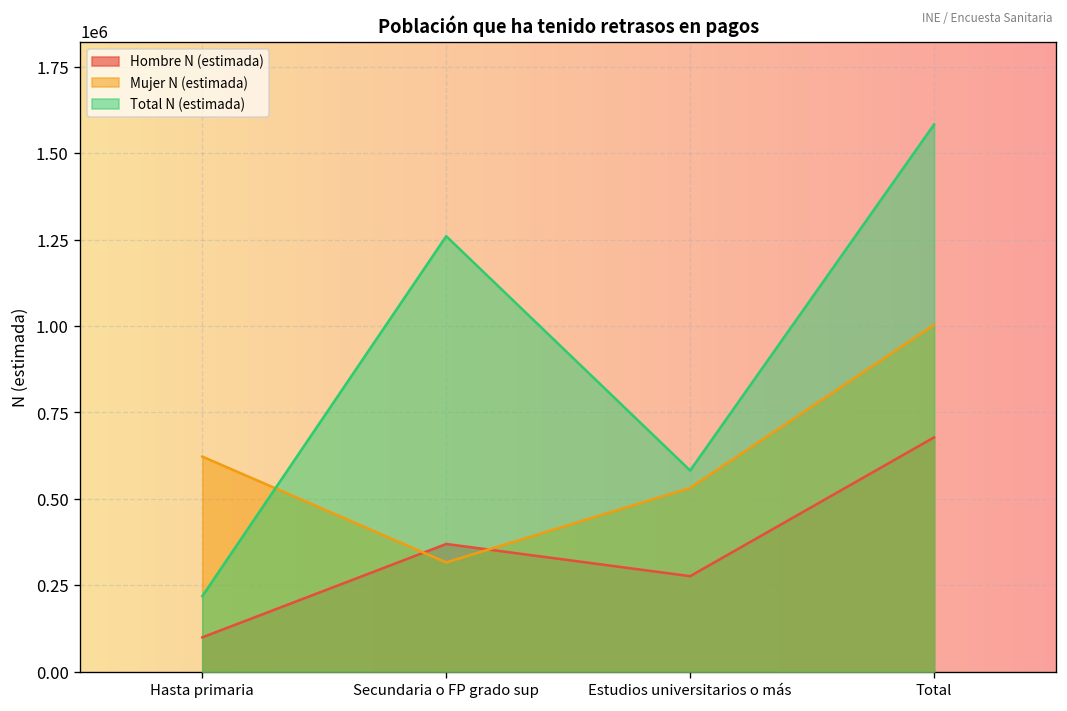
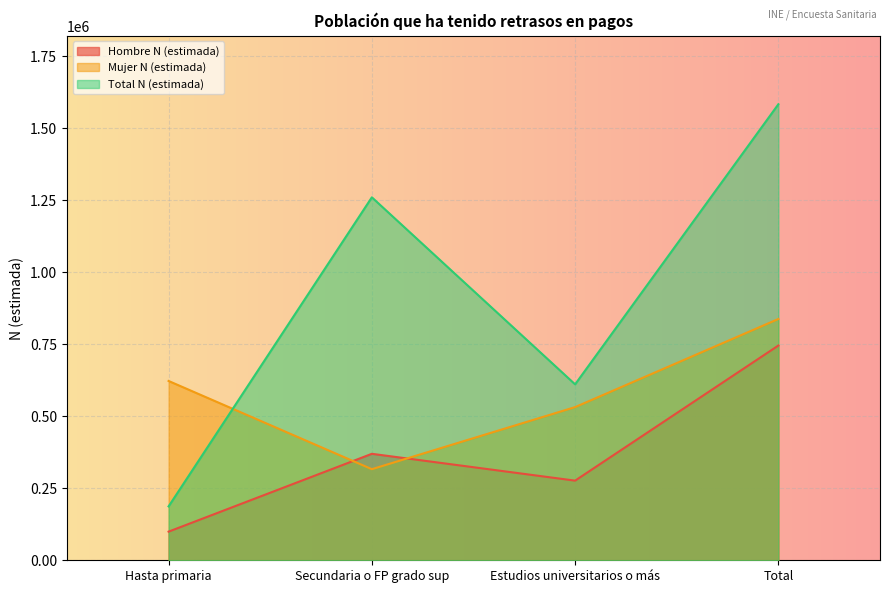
Total N (estimada), Hasta primaria: 220000 -> 190000
Total N (estimada), Estudios universitarios o más: 580000 -> 610000
Hombre N (estimada), Total: 680000 -> 750000
Mujer N (estimada), Total: 1000000 -> 840000
